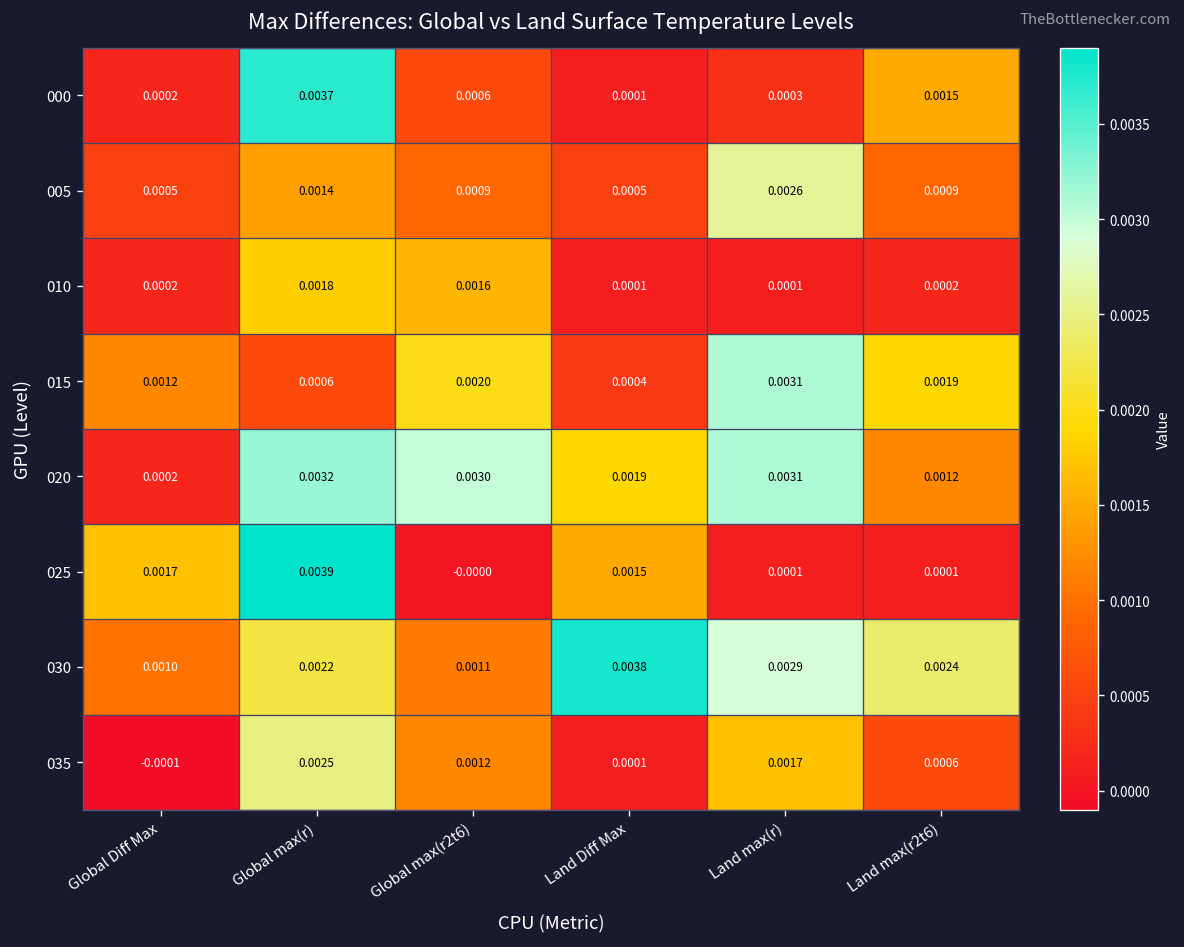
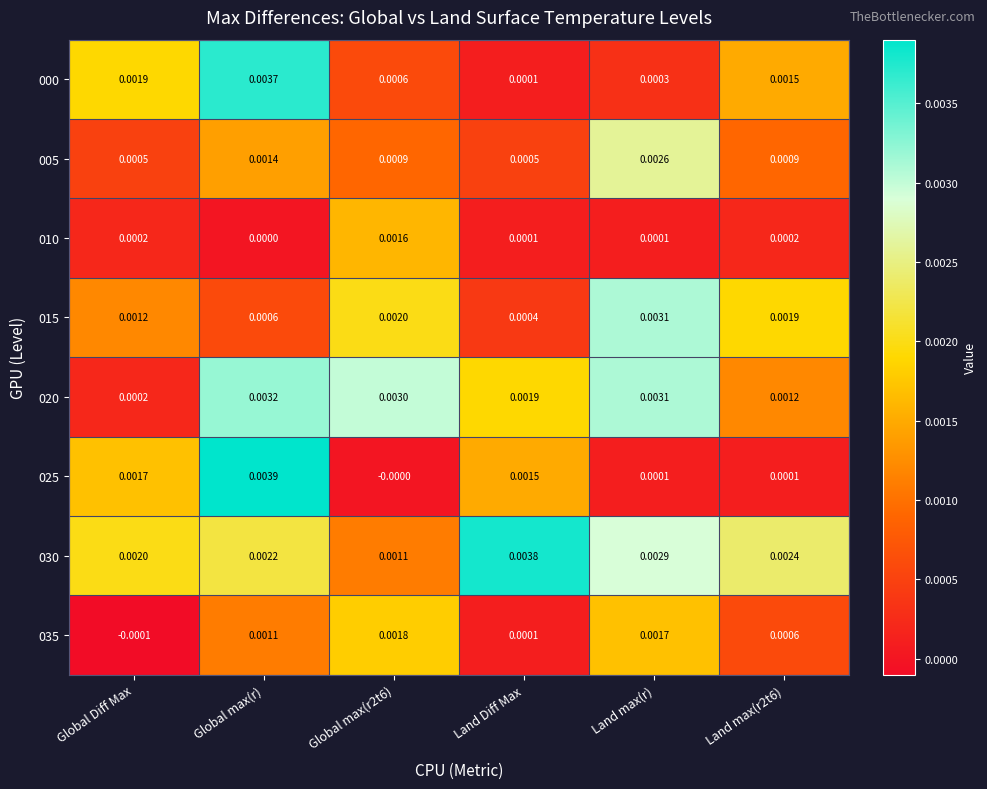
000, Global Diff Max: 0.0002 -> 0.0019
010, Global max(r): 0.0018 -> 0.0000
030, Global Diff Max: 0.0010 -> 0.0020
035, Global max(r): 0.0025 -> 0.0011
035, Global max(r2t6): 0.0012 -> 0.0018
